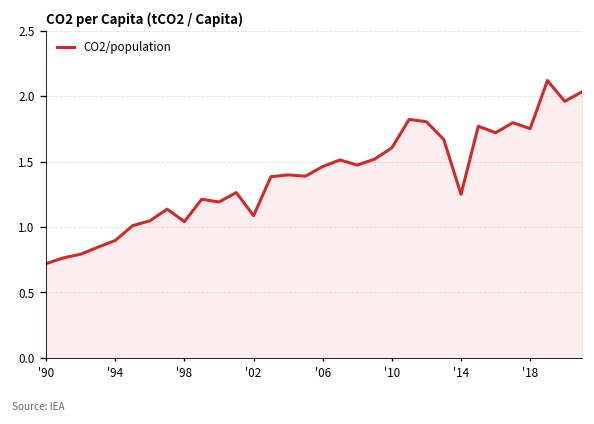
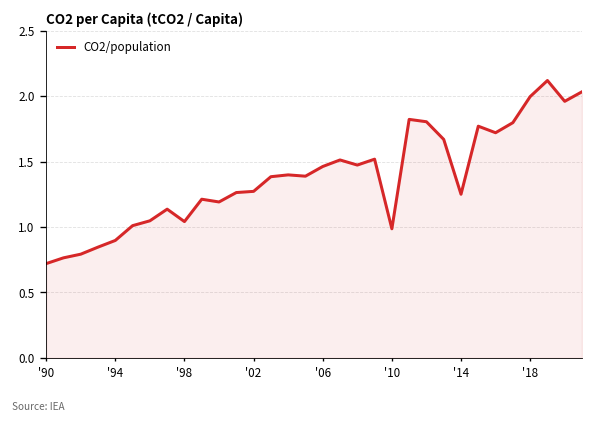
'02: 1.09 -> 1.27
'10: 1.61 -> 0.99
'18: 1.75 -> 2.00
